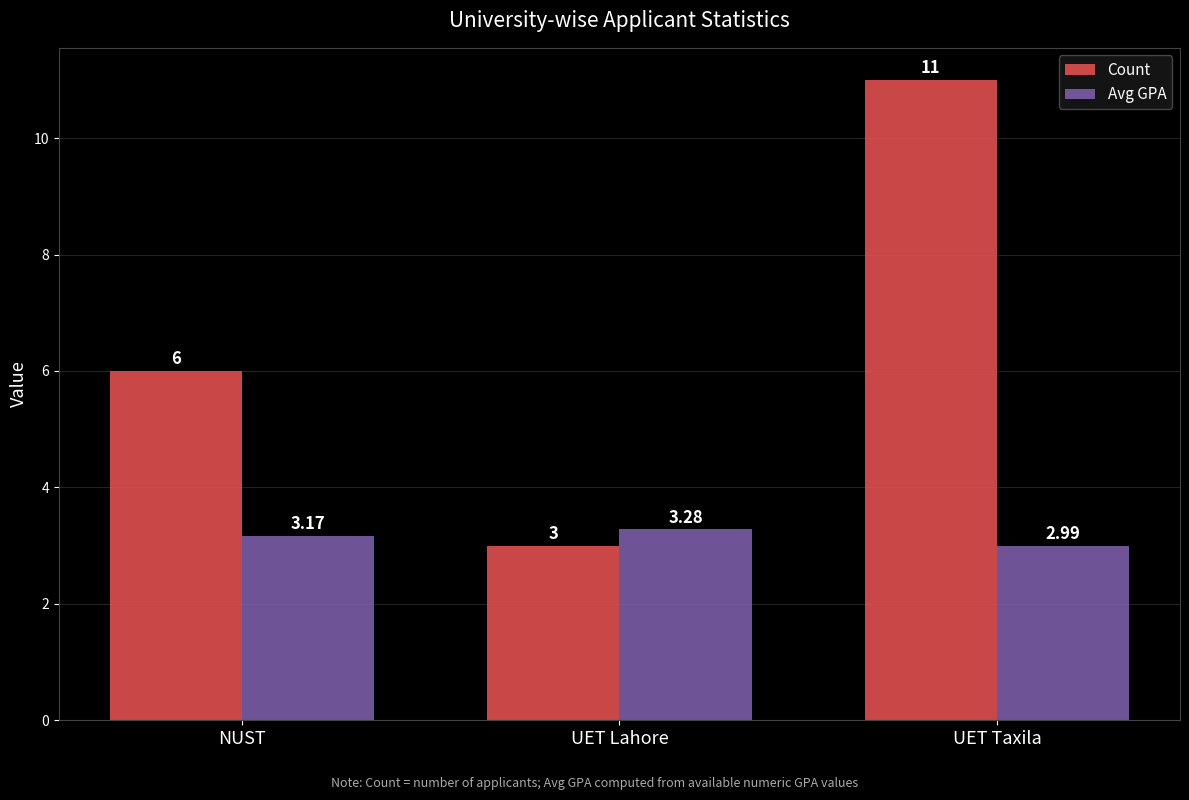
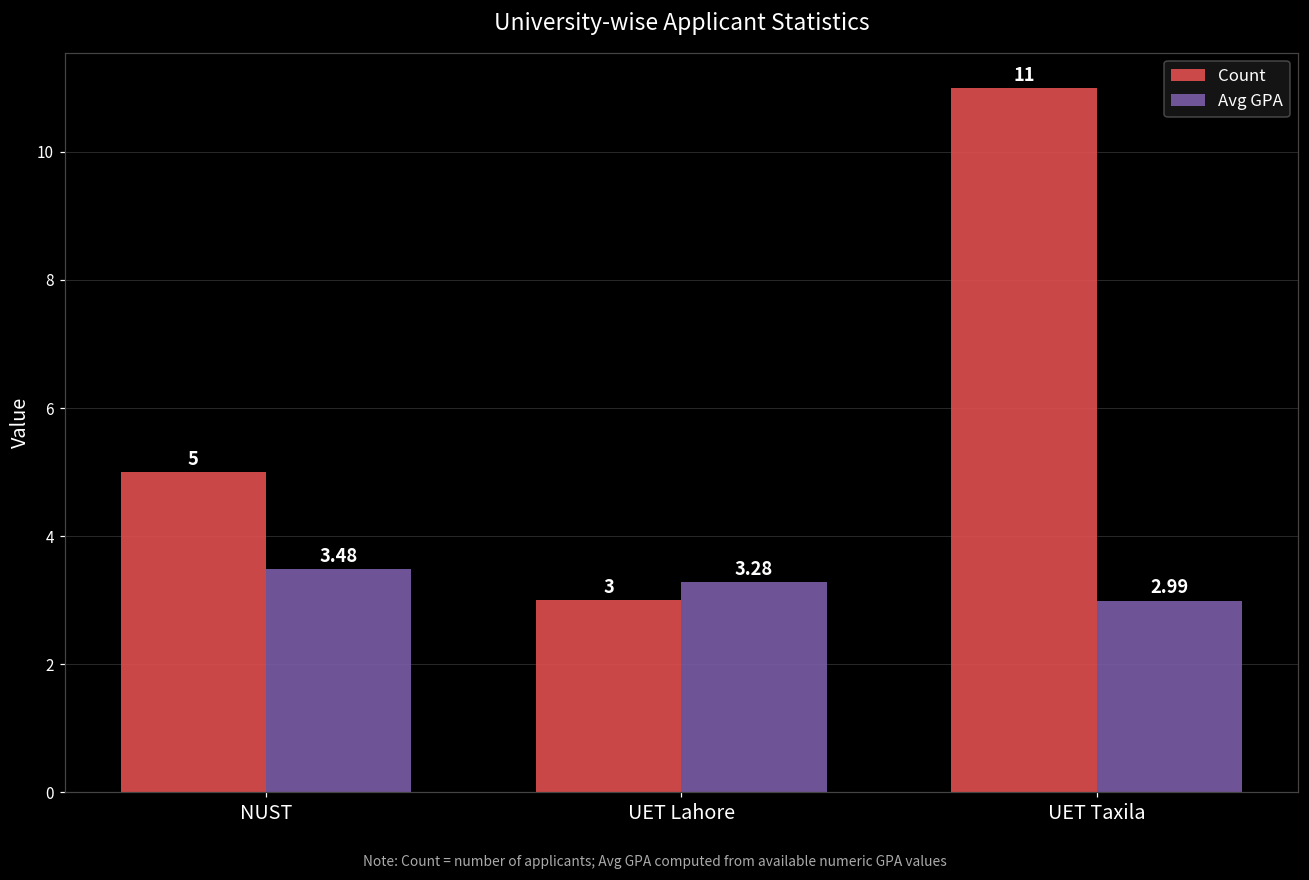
Count, NUST: 6 -> 5
Avg GPA, NUST: 3.17 -> 3.48
